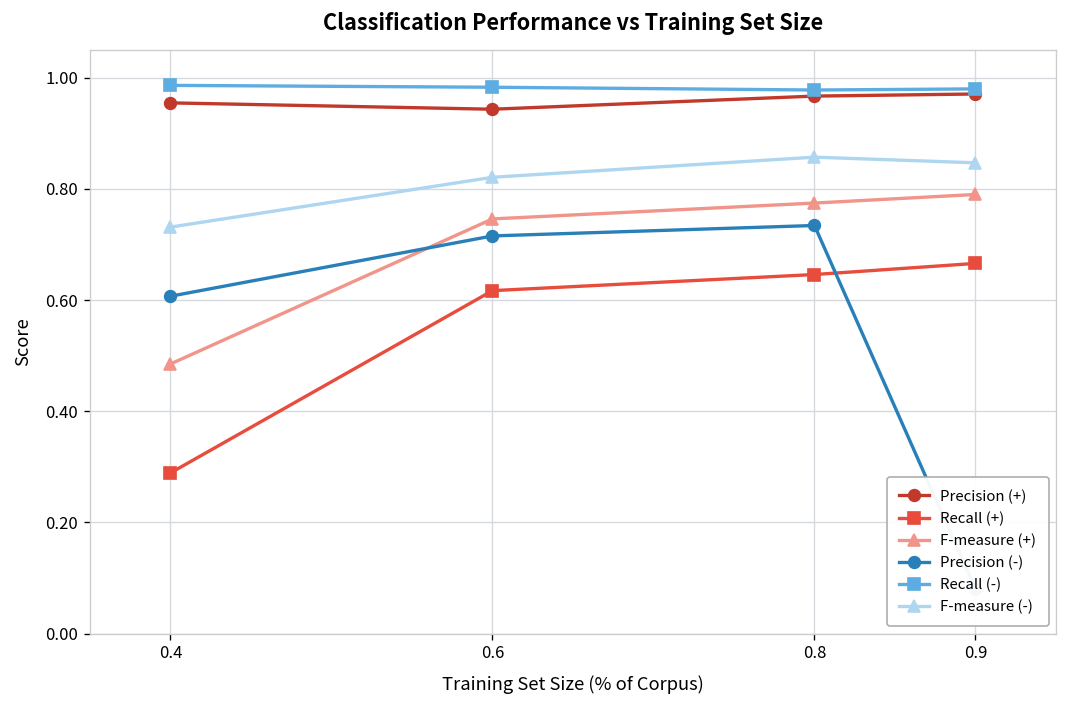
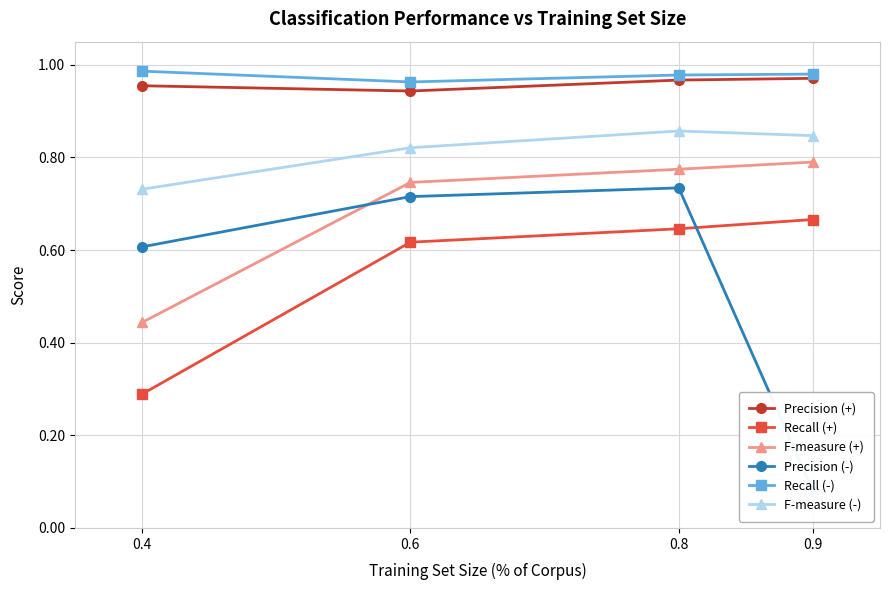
F-measure (+), 0.4: 0.49 -> 0.44
Recall (-), 0.6: 0.98 -> 0.96
